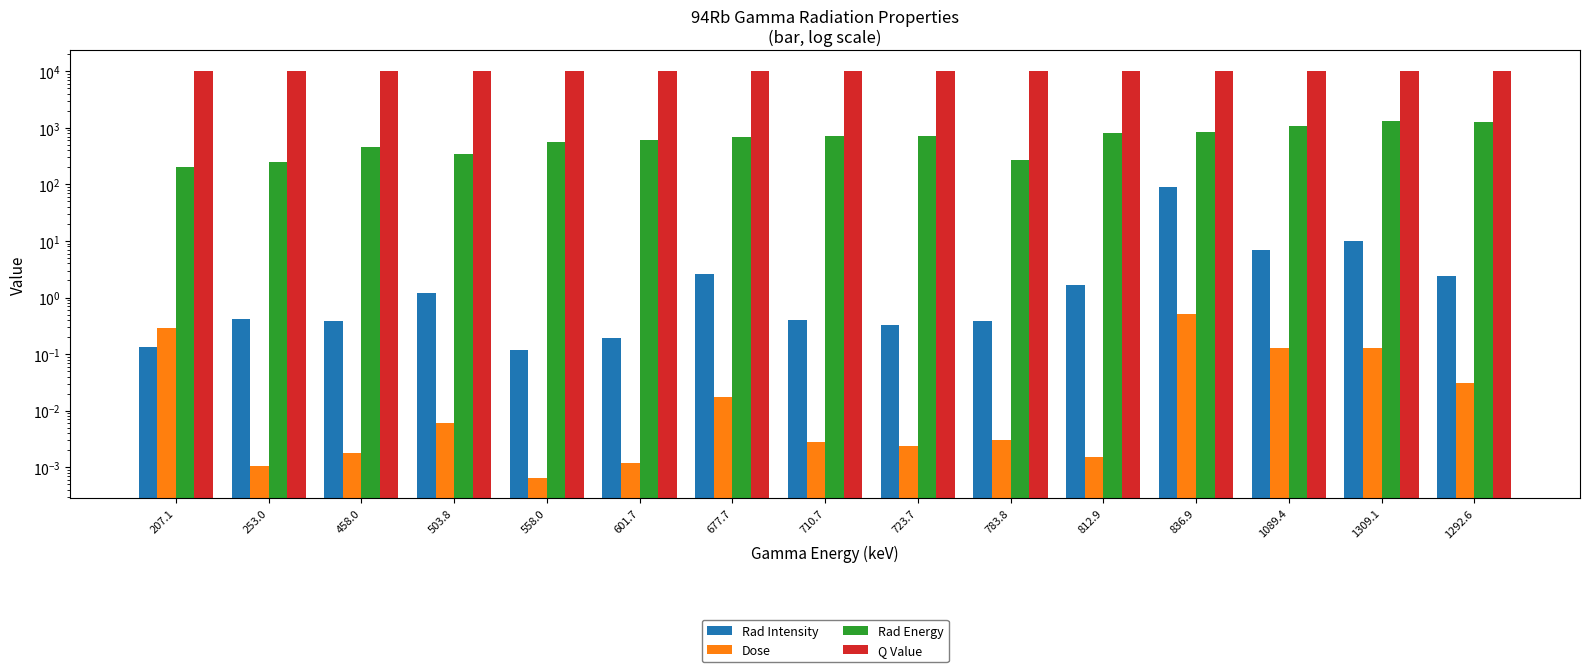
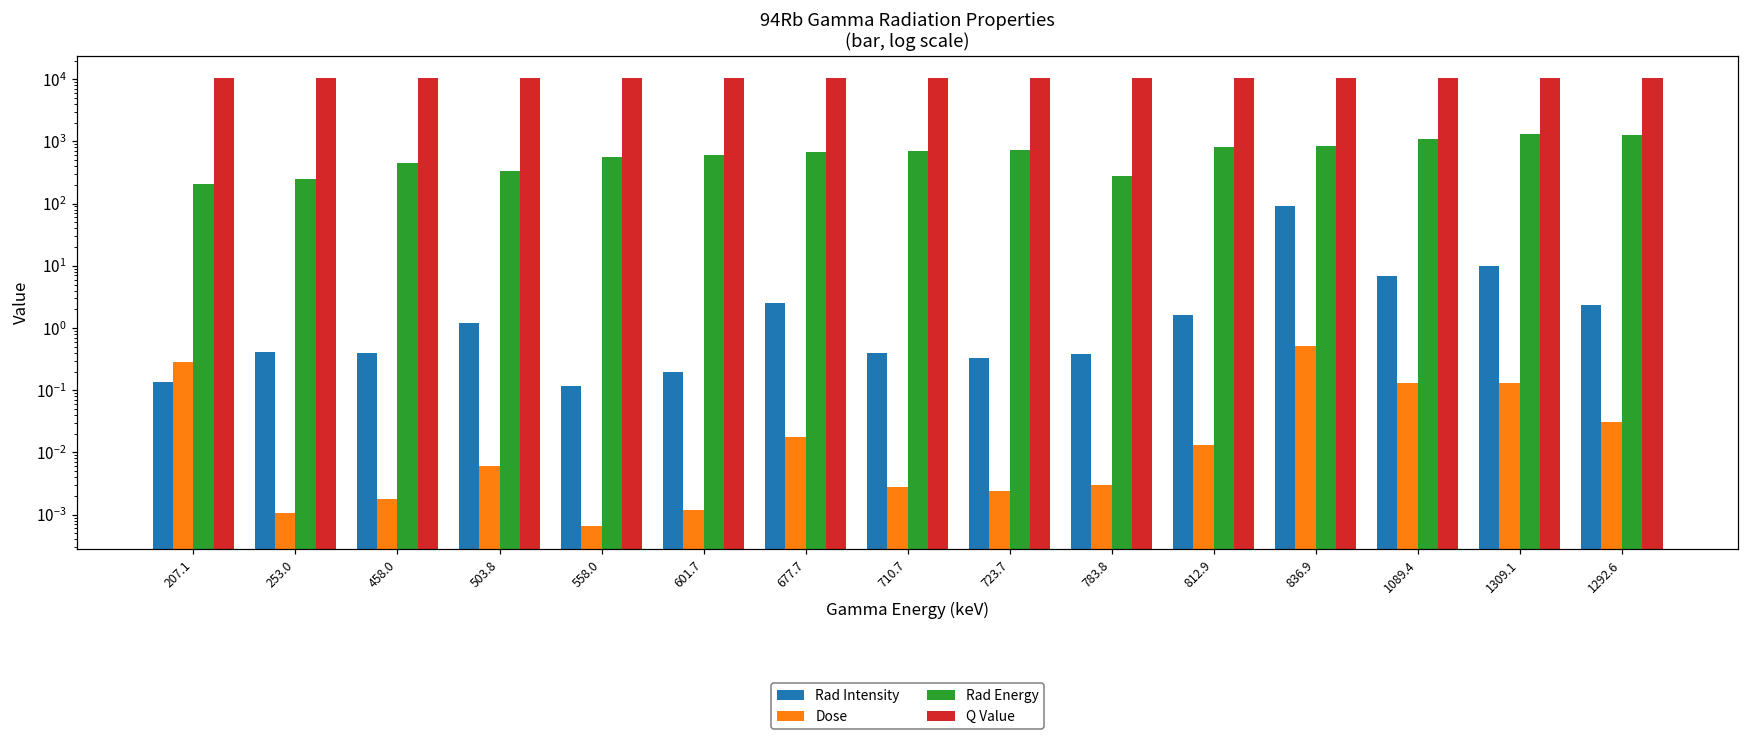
Dose, 812.9: 0.0015 -> 0.013
